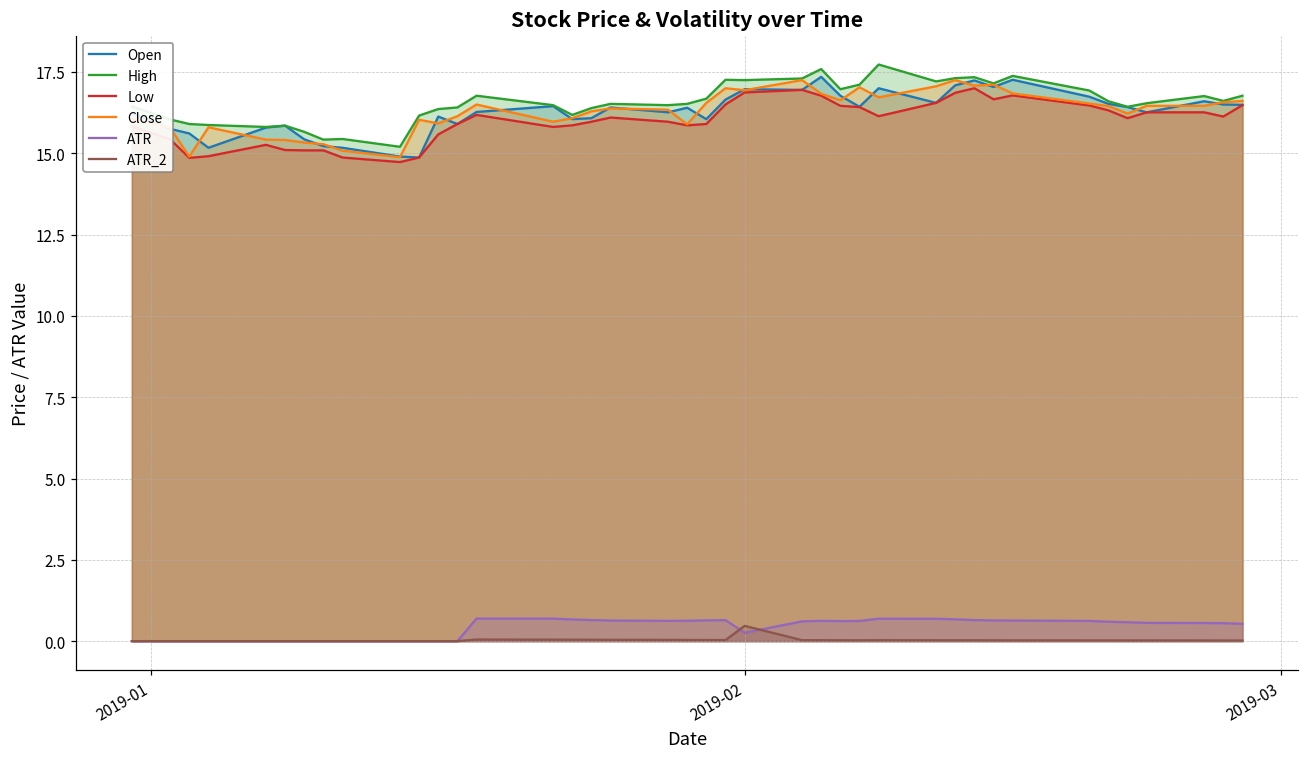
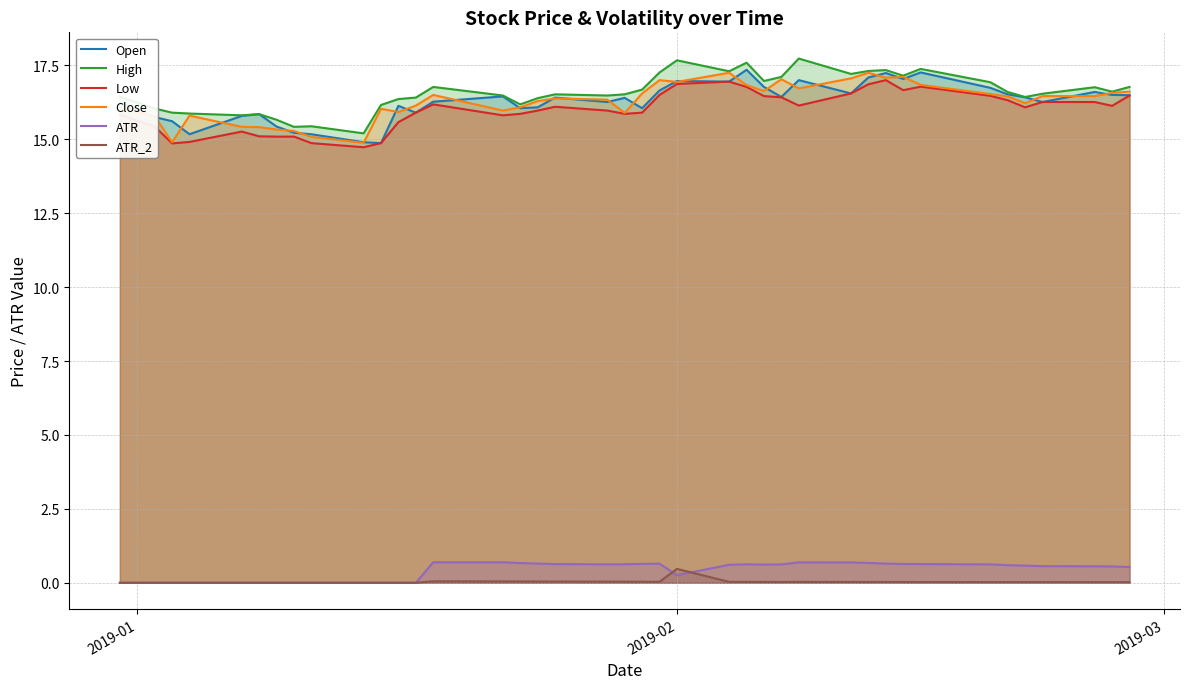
High, 2019-02: 17.3 -> 17.7
